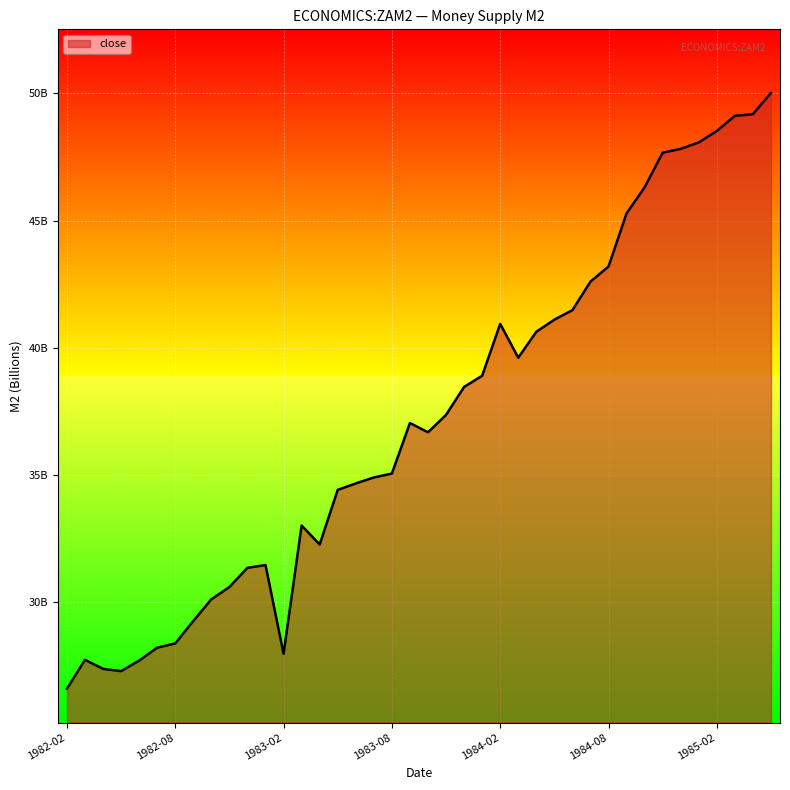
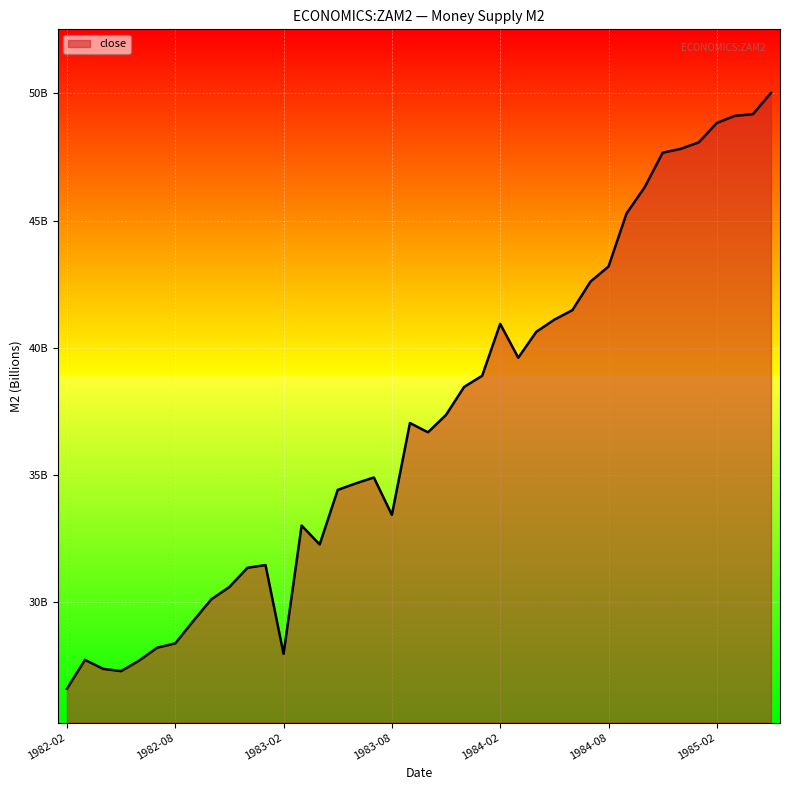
1983-08: 35100000000 -> 33400000000
1985-02: 48500000000 -> 48800000000
